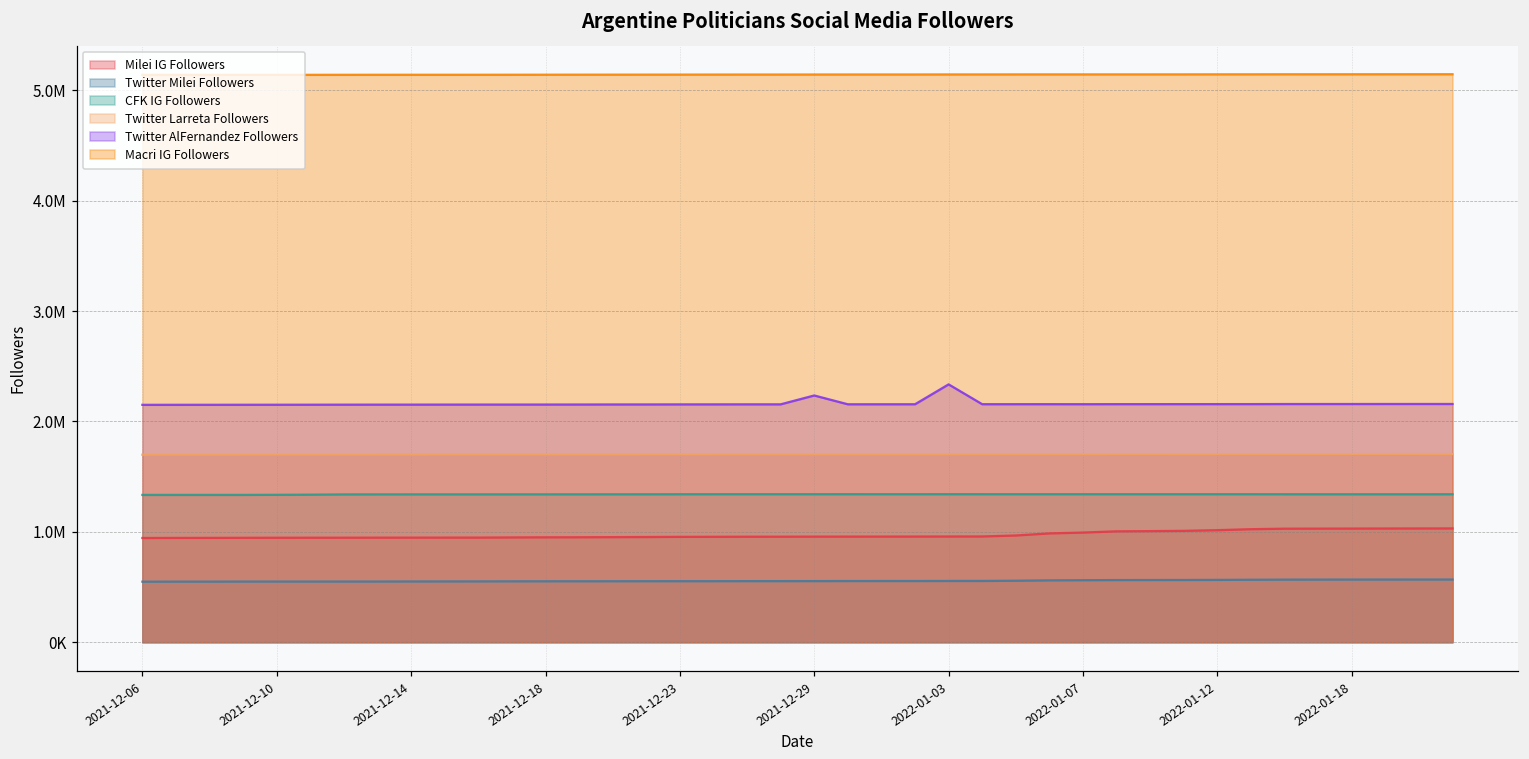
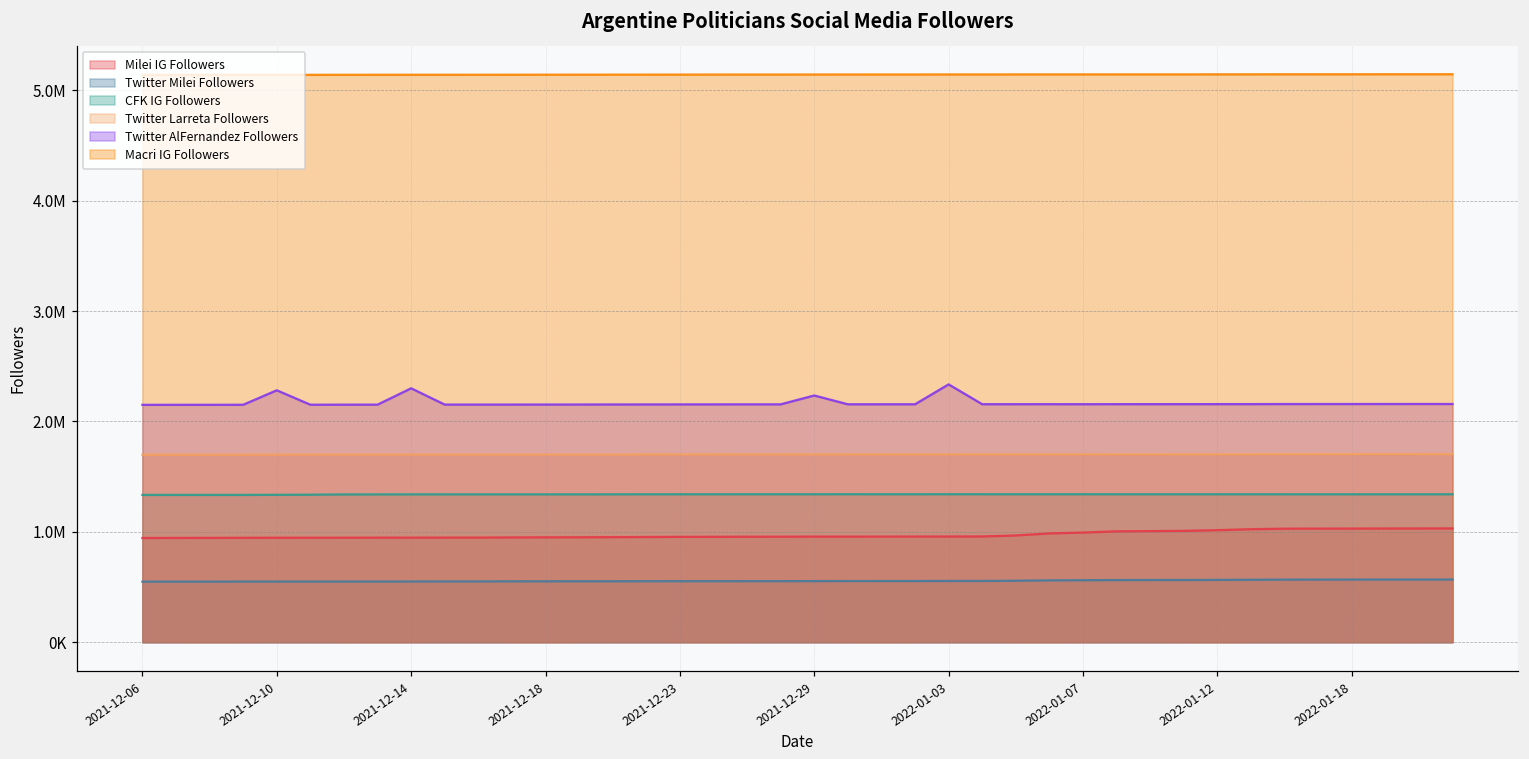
Twitter AlFernandez Followers, 2021-12-10: 2150000 -> 2280000
Twitter AlFernandez Followers, 2021-12-14: 2150000 -> 2300000
